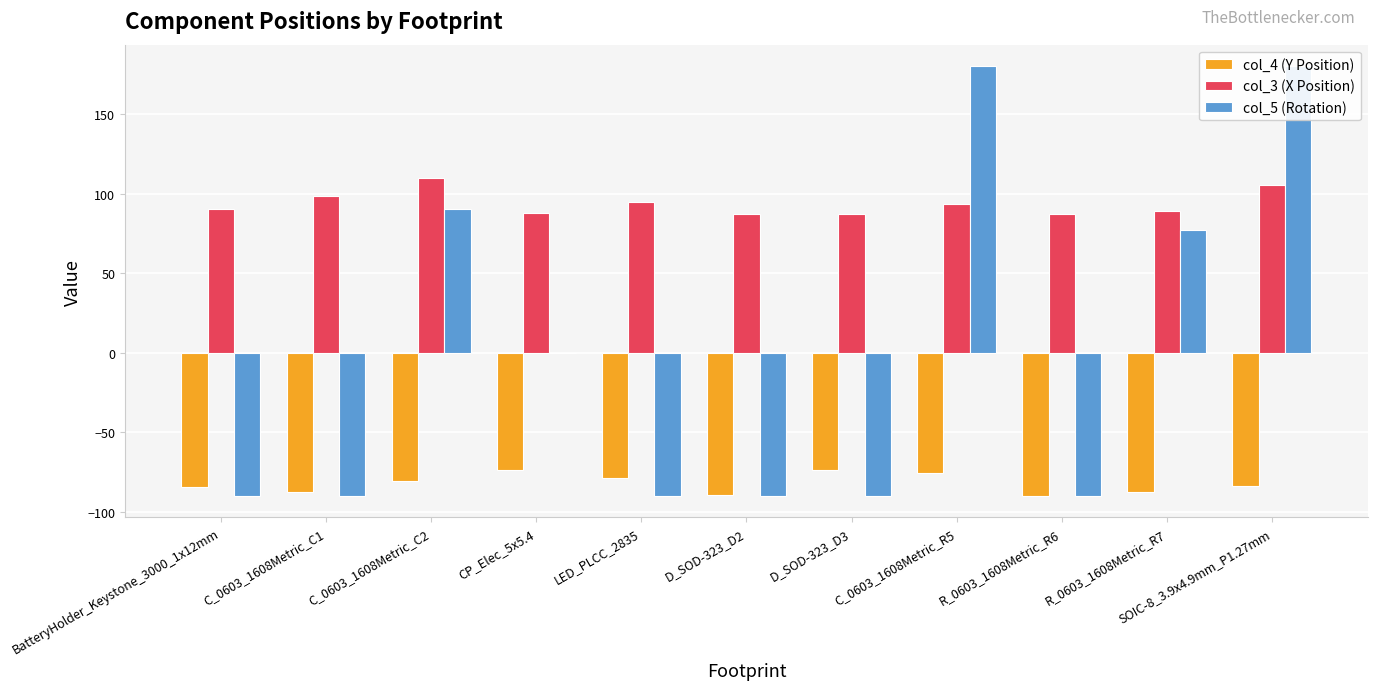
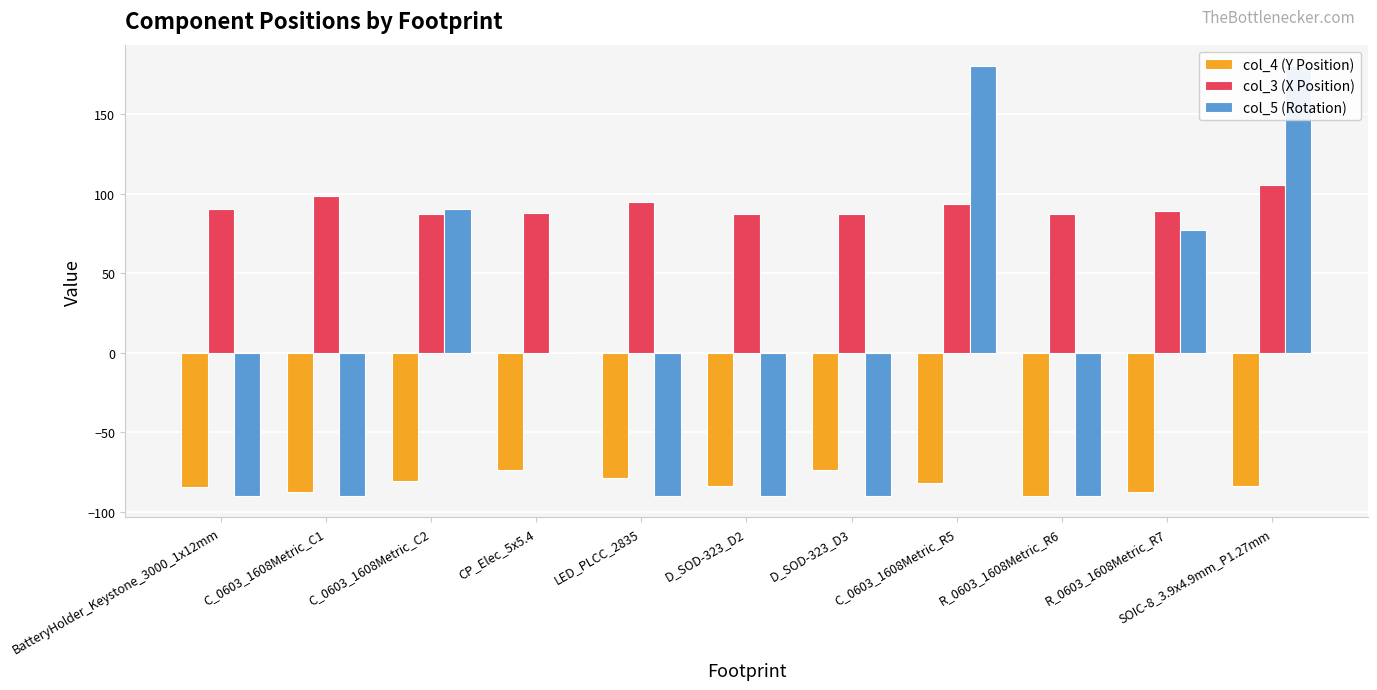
col_3 (X Position), C_0603_1608Metric_C2: 110 -> 87
col_4 (Y Position), D_SOD-323_D2: -89 -> -84
col_4 (Y Position), C_0603_1608Metric_R5: -76 -> -82
